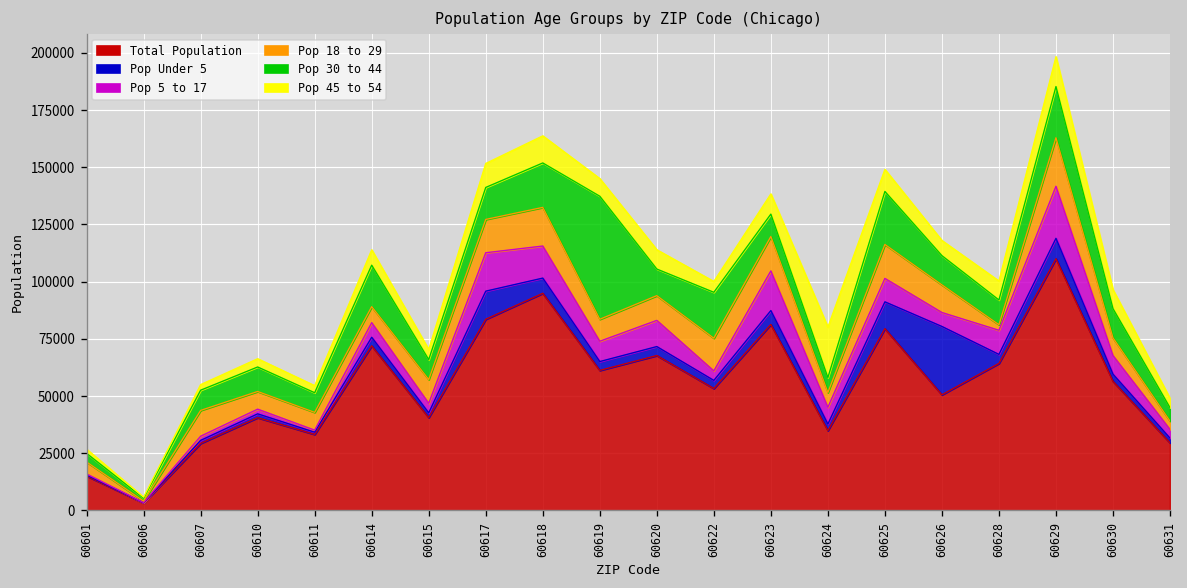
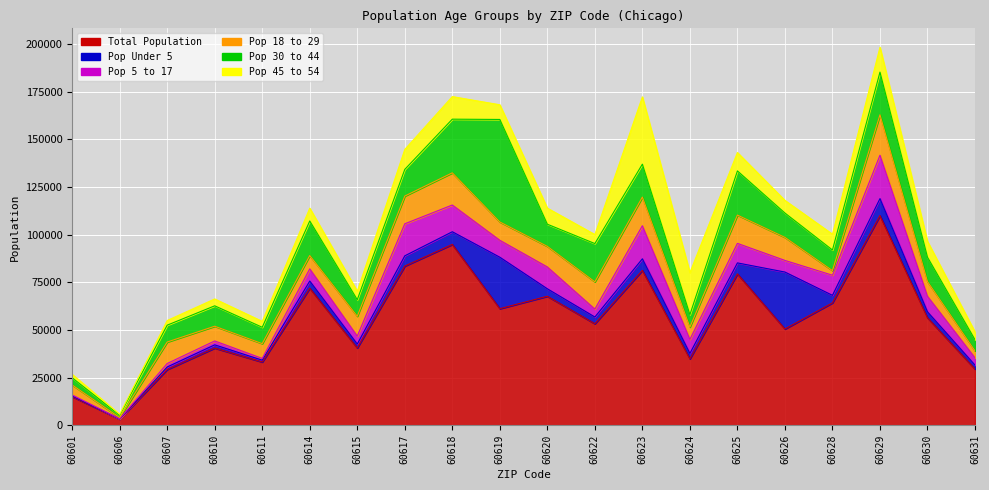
Pop Under 5, 60617: 12000 -> 5000
Pop 30 to 44, 60618: 19000 -> 28000
Pop Under 5, 60619: 4000 -> 27000
Pop 30 to 44, 60623: 10000 -> 17000
Pop 45 to 54, 60623: 9000 -> 35000
Pop Under 5, 60625: 12000 -> 6000
